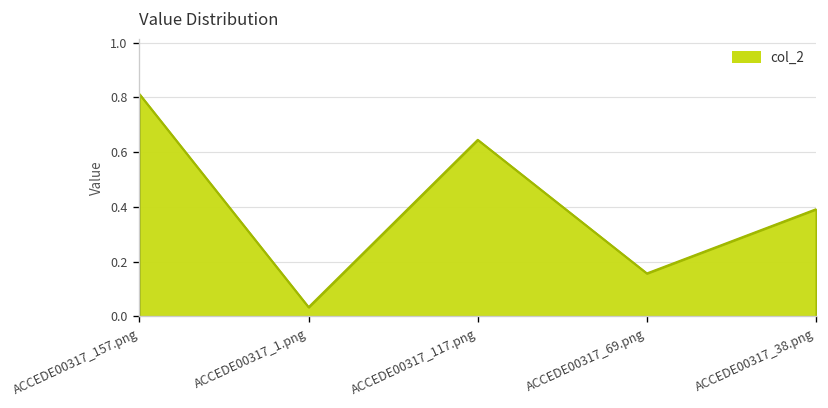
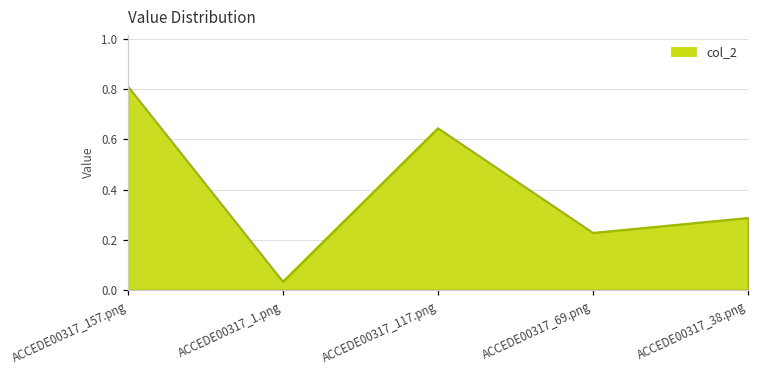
ACCEDE00317_69.png: 0.16 -> 0.23
ACCEDE00317_38.png: 0.39 -> 0.29
